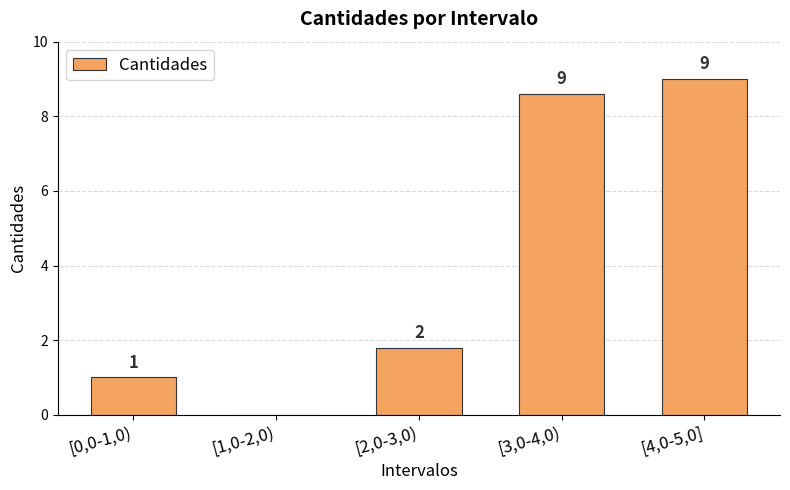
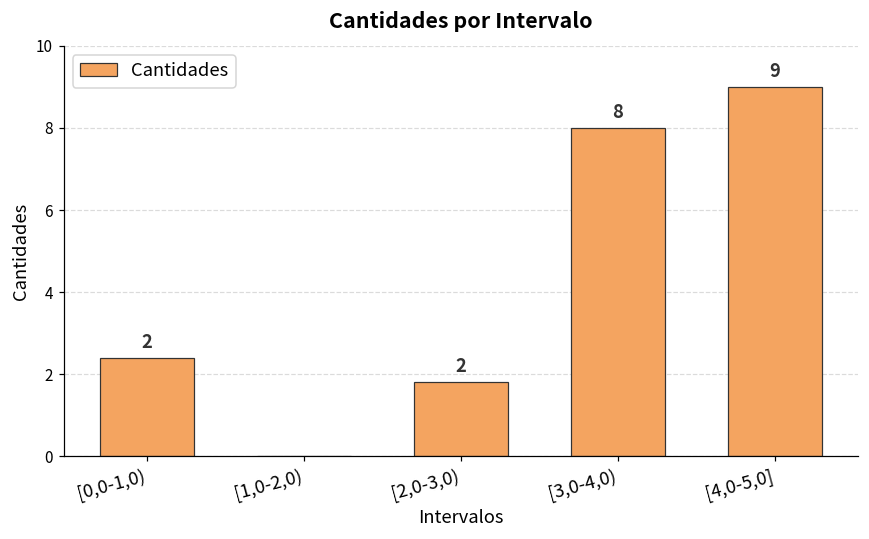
[0,0-1,0): 1 -> 2
[3,0-4,0): 9 -> 8
